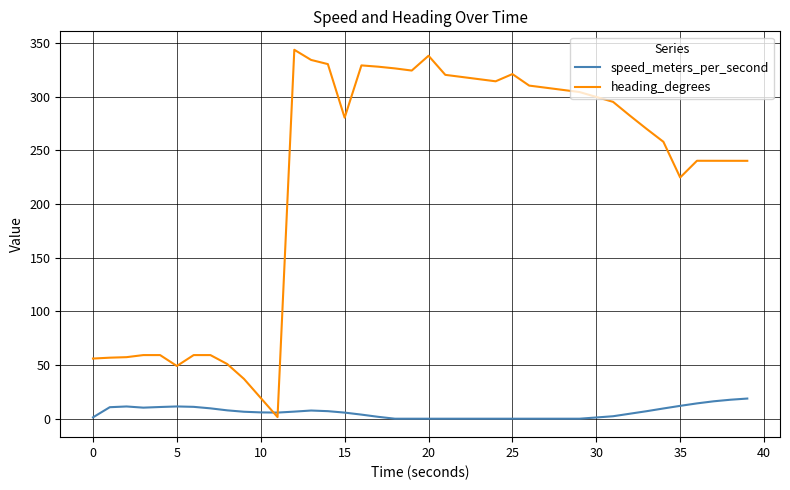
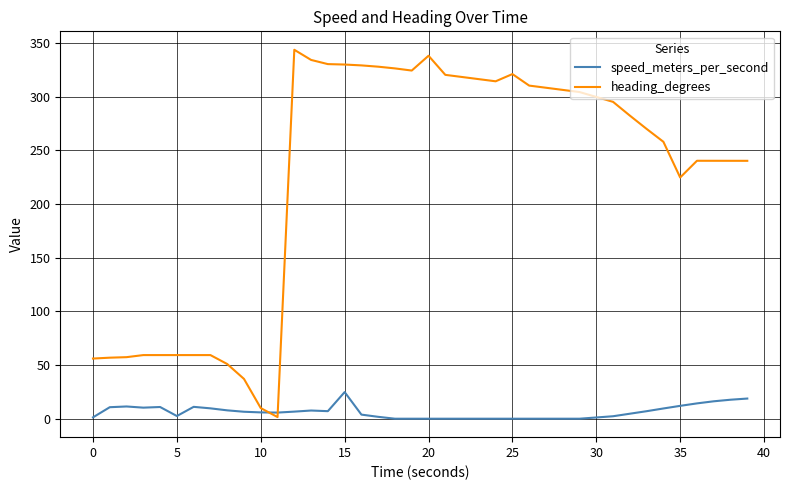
speed_meters_per_second, 5: 11 -> 3
heading_degrees, 5: 49 -> 59
heading_degrees, 10: 19 -> 10
speed_meters_per_second, 15: 6 -> 25
heading_degrees, 15: 280 -> 330
